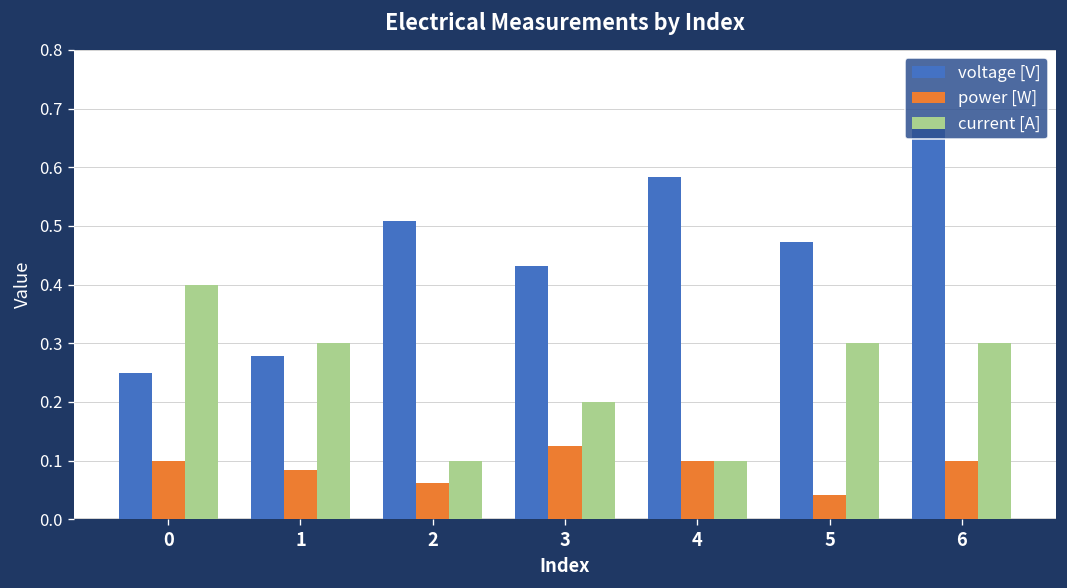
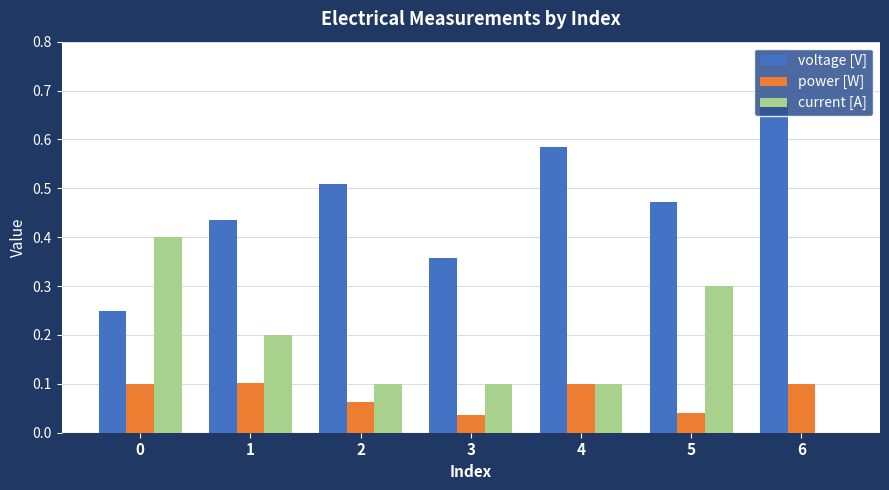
voltage [V], 1: 0.28 -> 0.44
power [W], 1: 0.08 -> 0.10
current [A], 1: 0.3 -> 0.2
voltage [V], 3: 0.43 -> 0.36
power [W], 3: 0.12 -> 0.04
current [A], 3: 0.2 -> 0.1
current [A], 6: 0.3 -> 0.0
